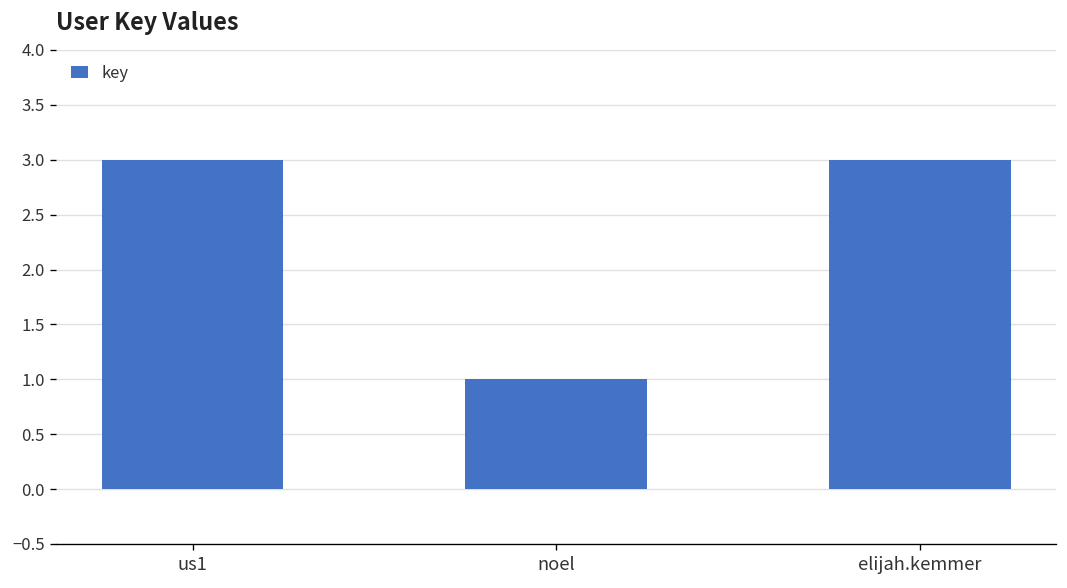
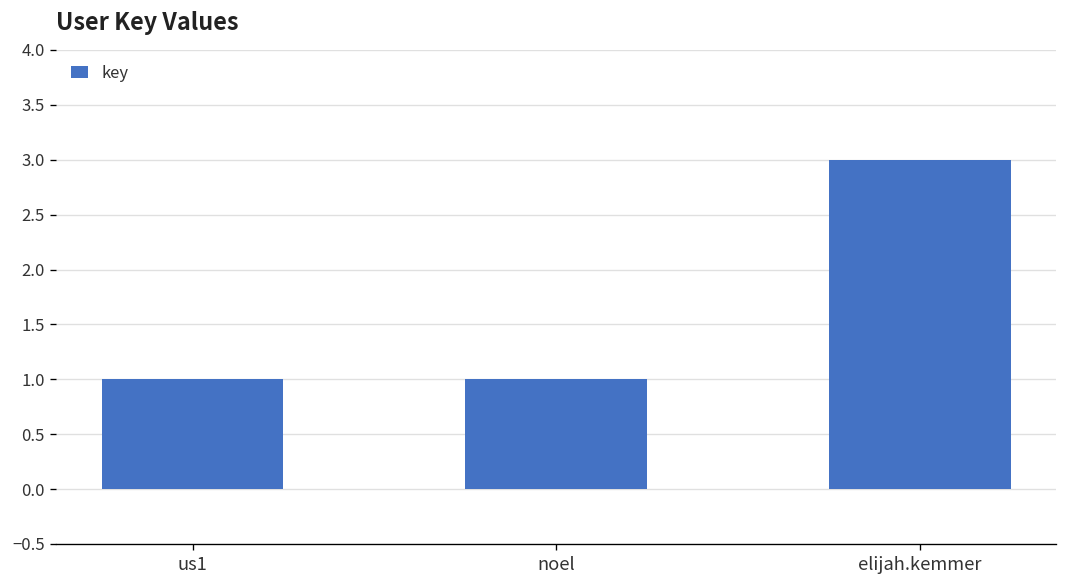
us1: 3 -> 1
